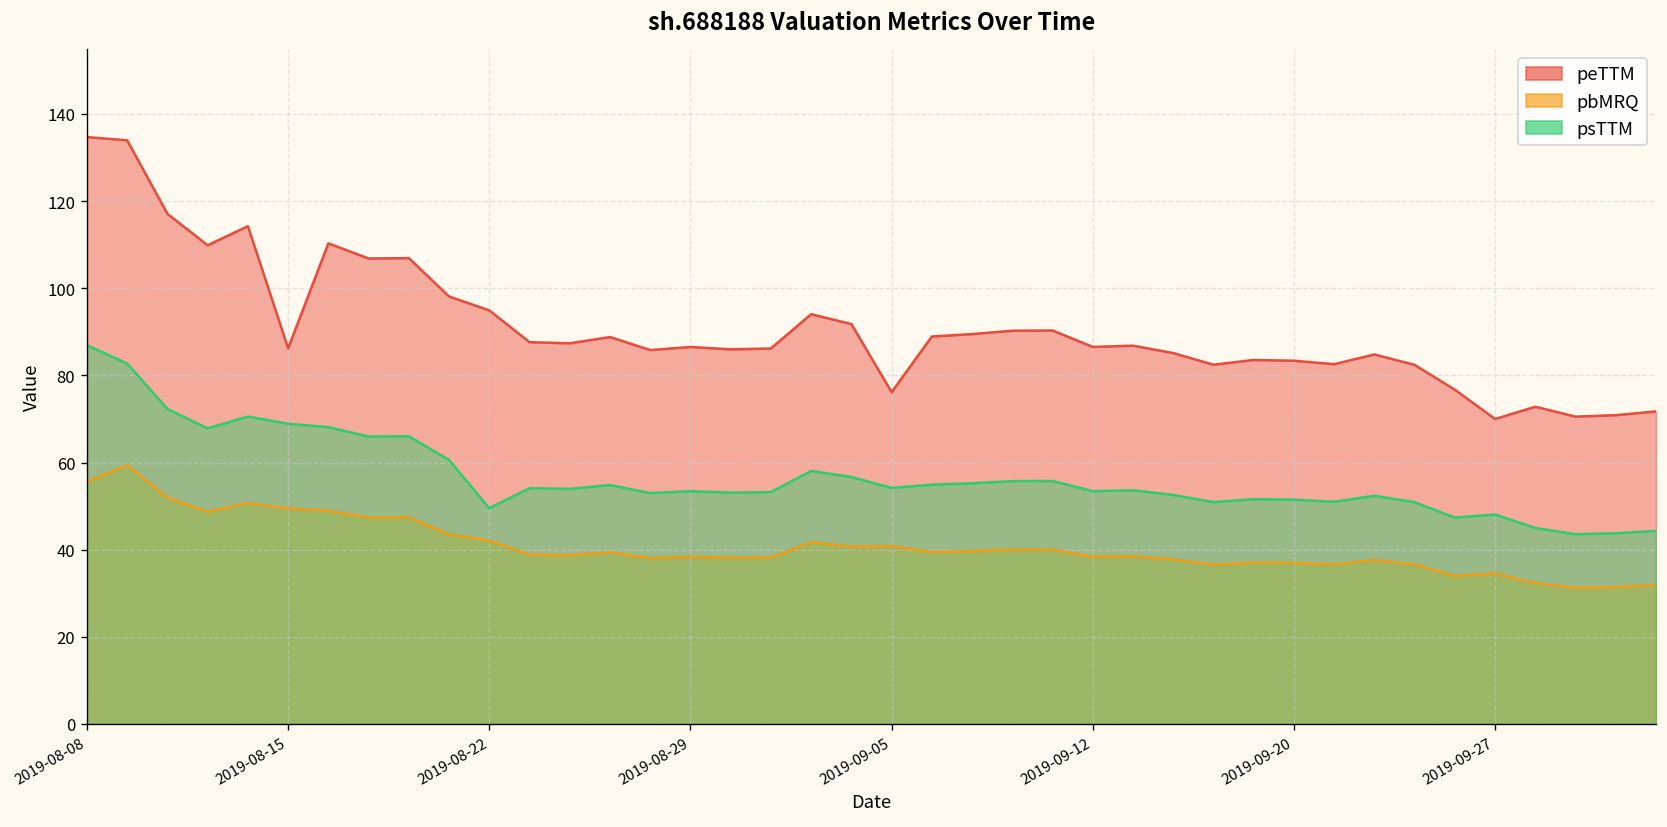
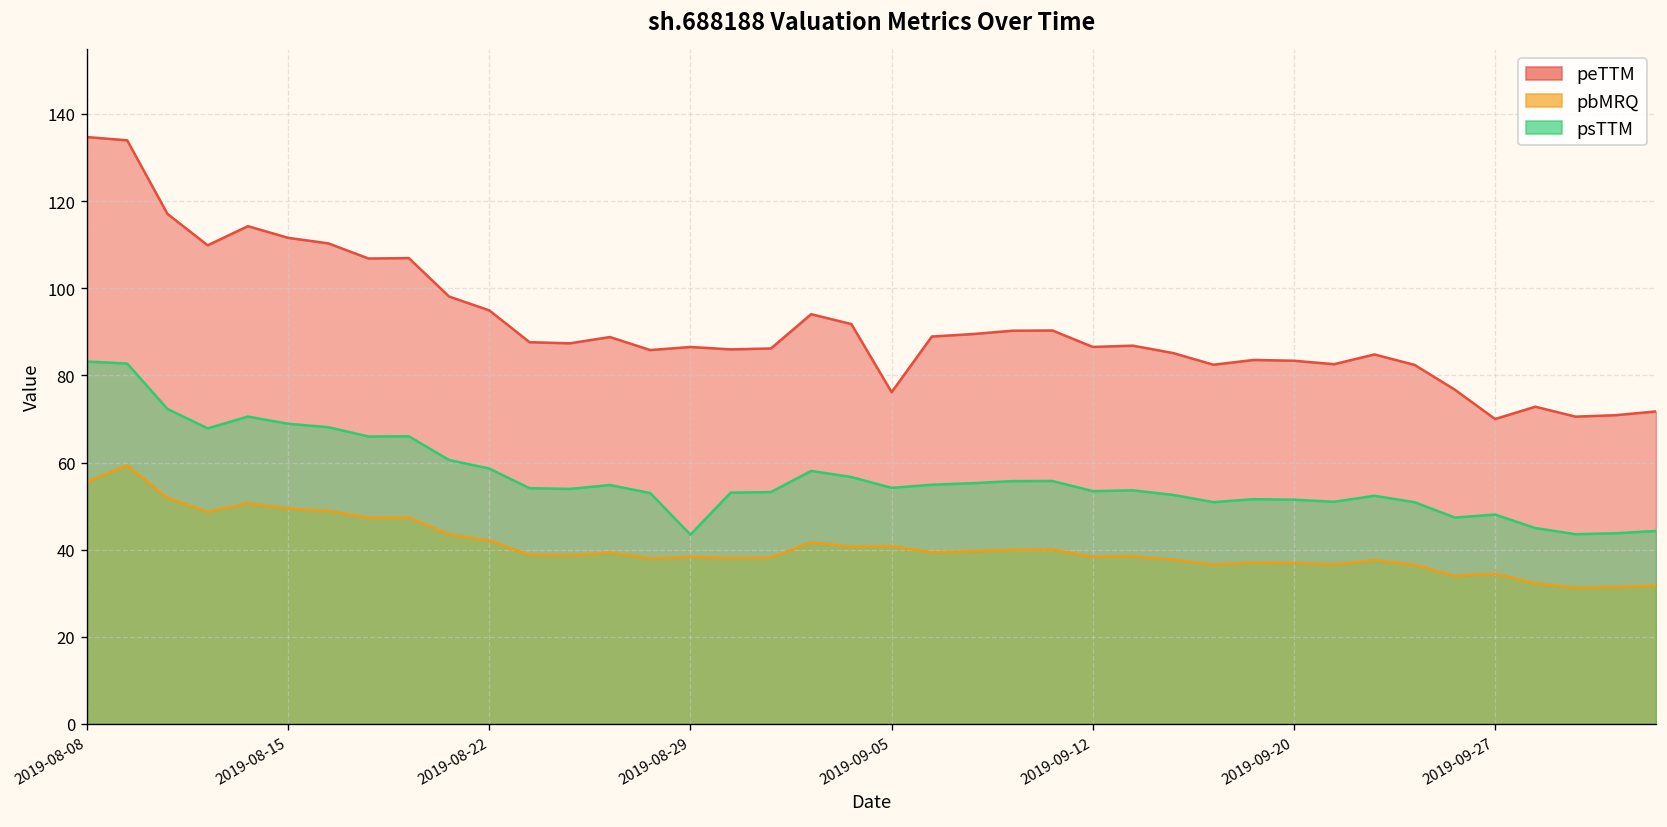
psTTM, 2019-08-08: 87 -> 83
peTTM, 2019-08-15: 86 -> 112
psTTM, 2019-08-22: 50 -> 59
psTTM, 2019-08-29: 53 -> 43
